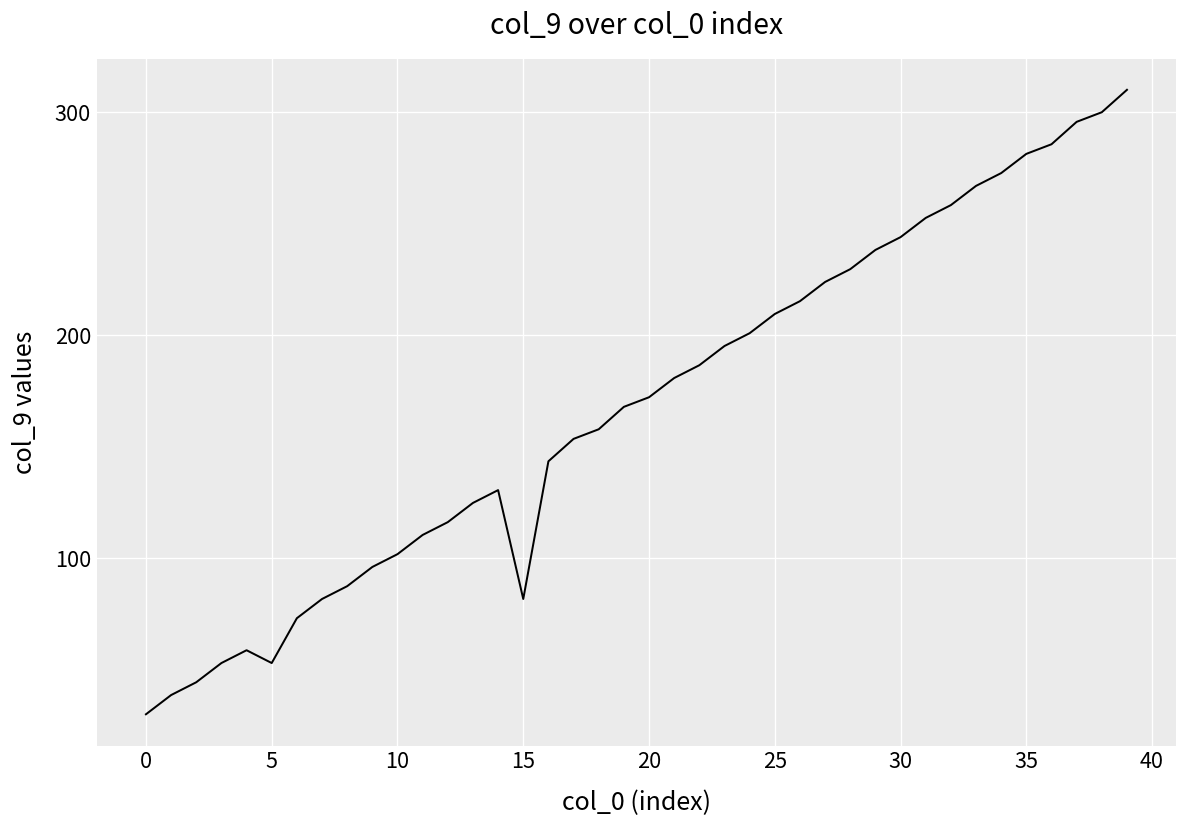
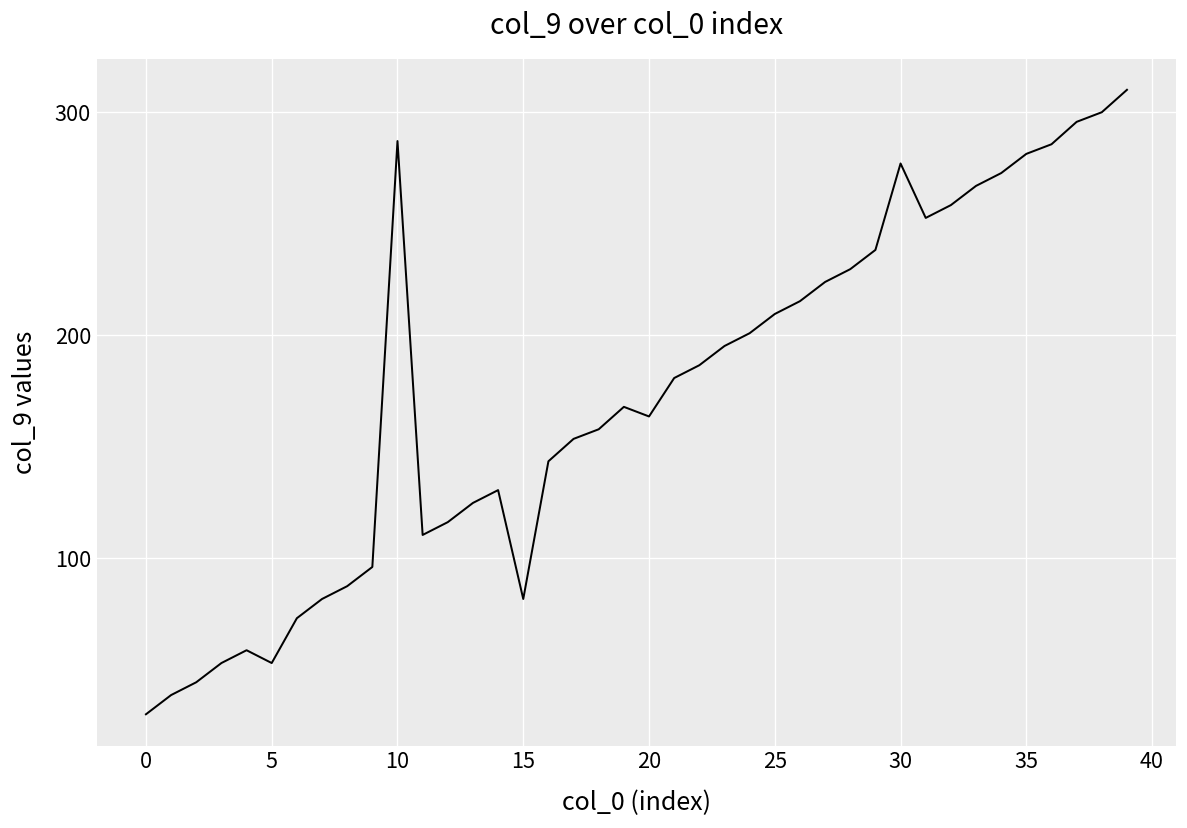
10: 102 -> 287
20: 172 -> 164
30: 244 -> 277
